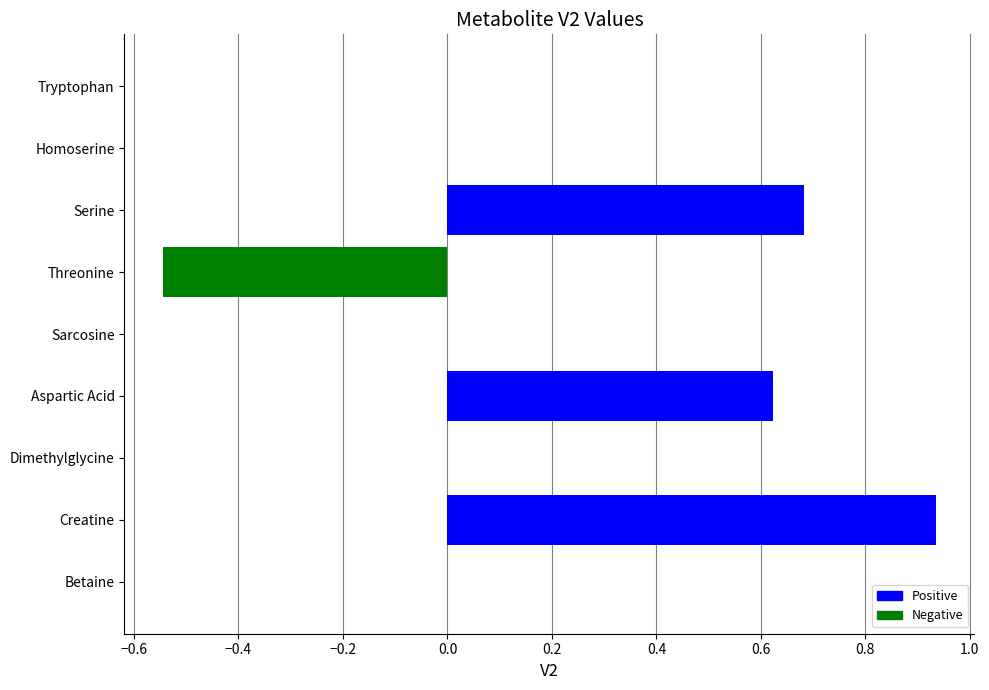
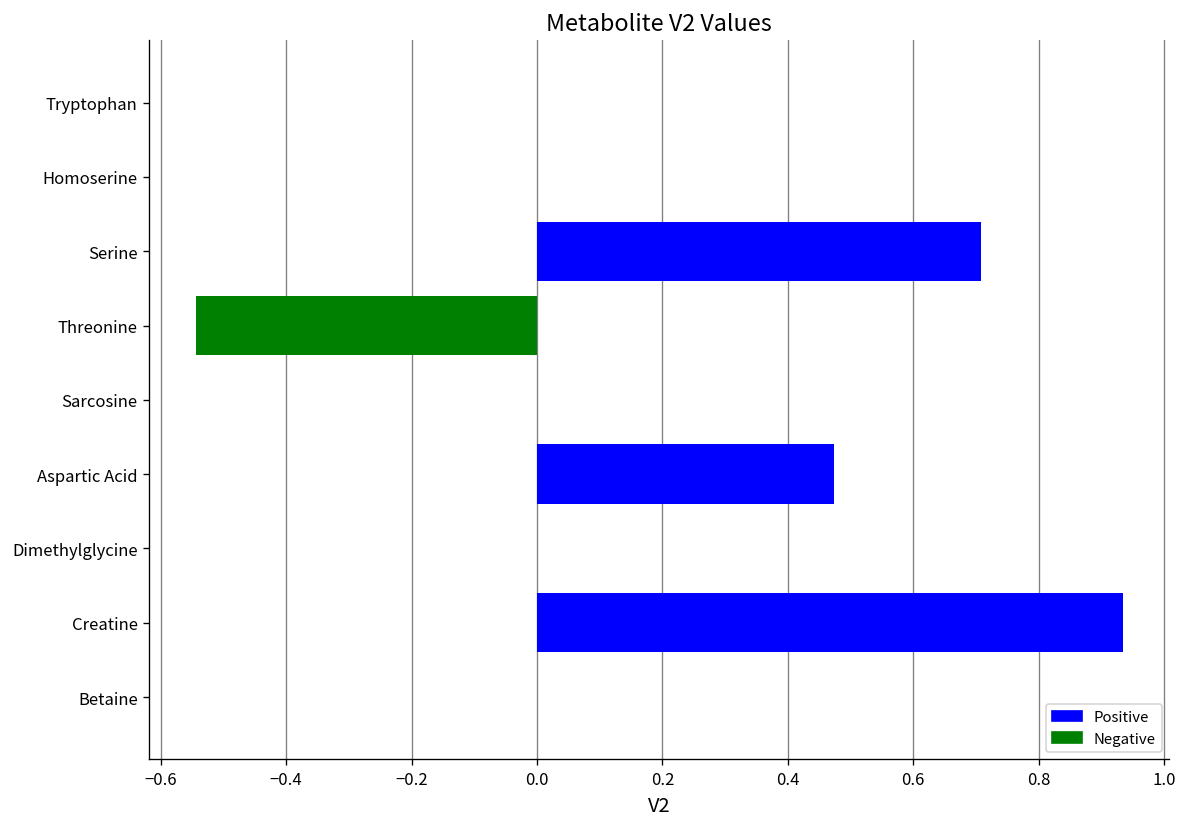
Serine: 0.68 -> 0.71
Aspartic Acid: 0.62 -> 0.47
